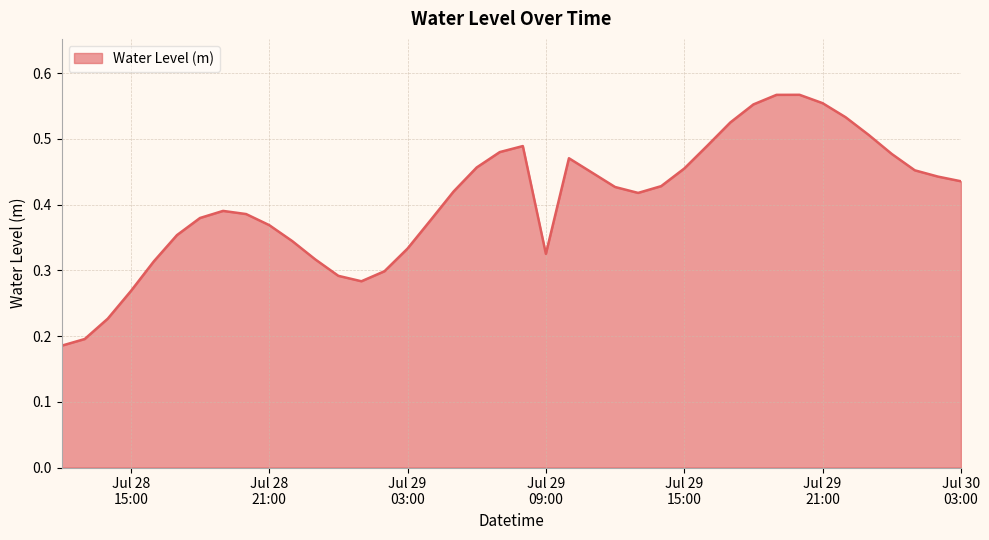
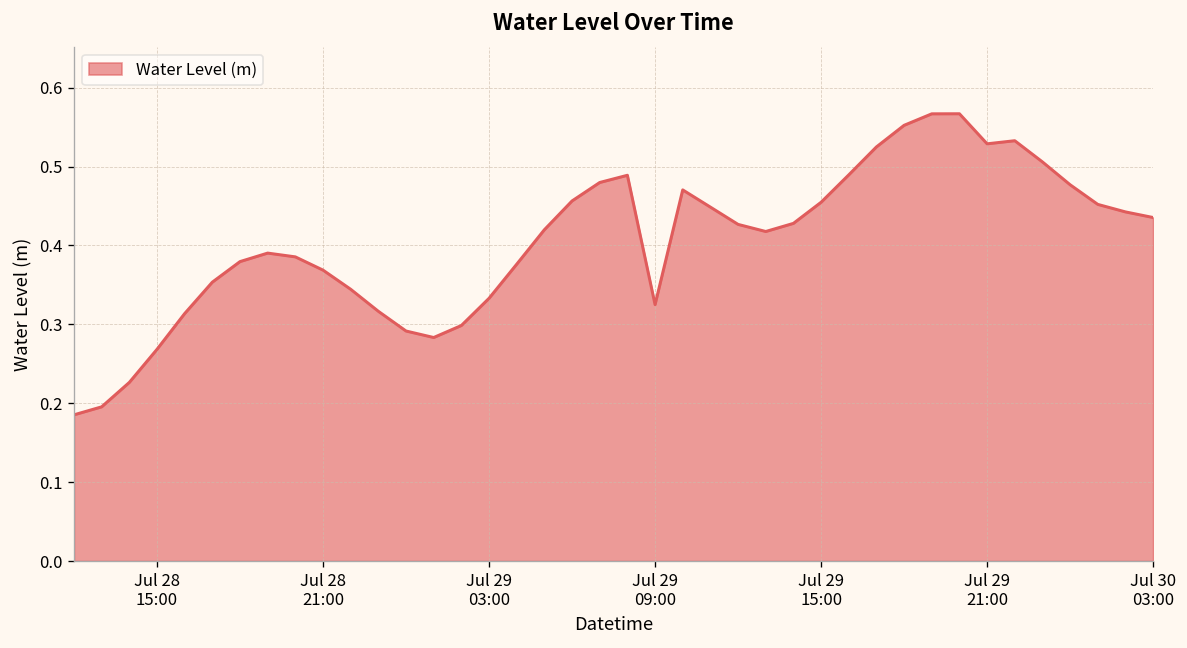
Jul 29 21:00: 0.55 -> 0.53
